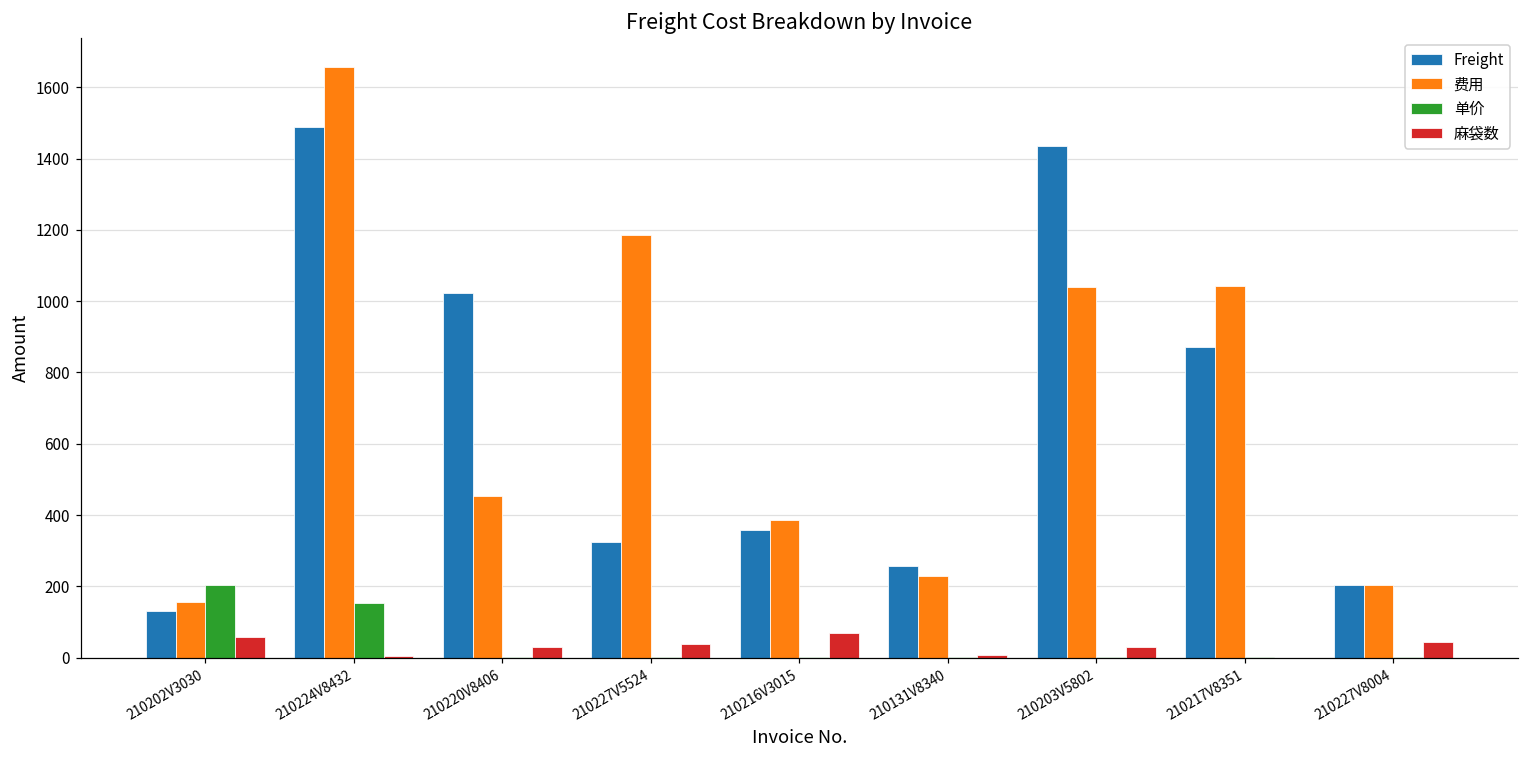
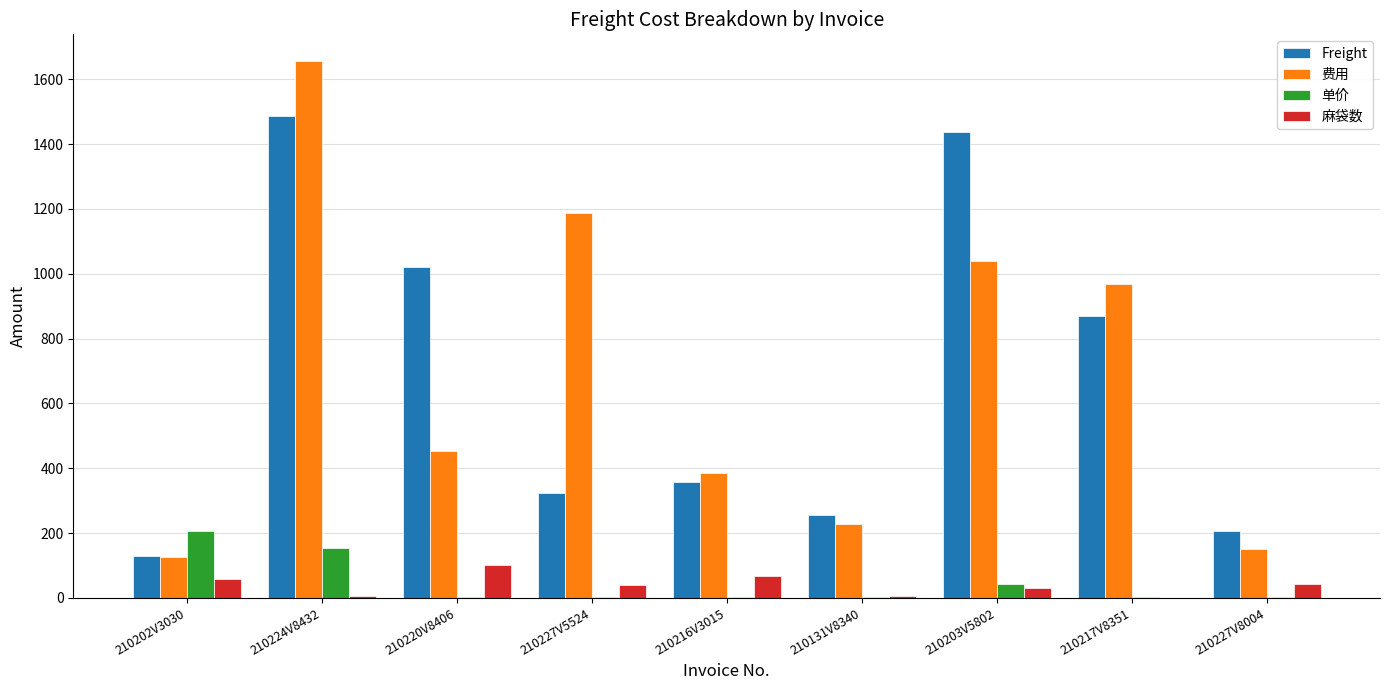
费用, 210202V3030: 160 -> 130
麻袋数, 210220V8406: 30 -> 100
单价, 210203V5802: 0 -> 40
费用, 210217V8351: 1040 -> 970
费用, 210227V8004: 210 -> 150
